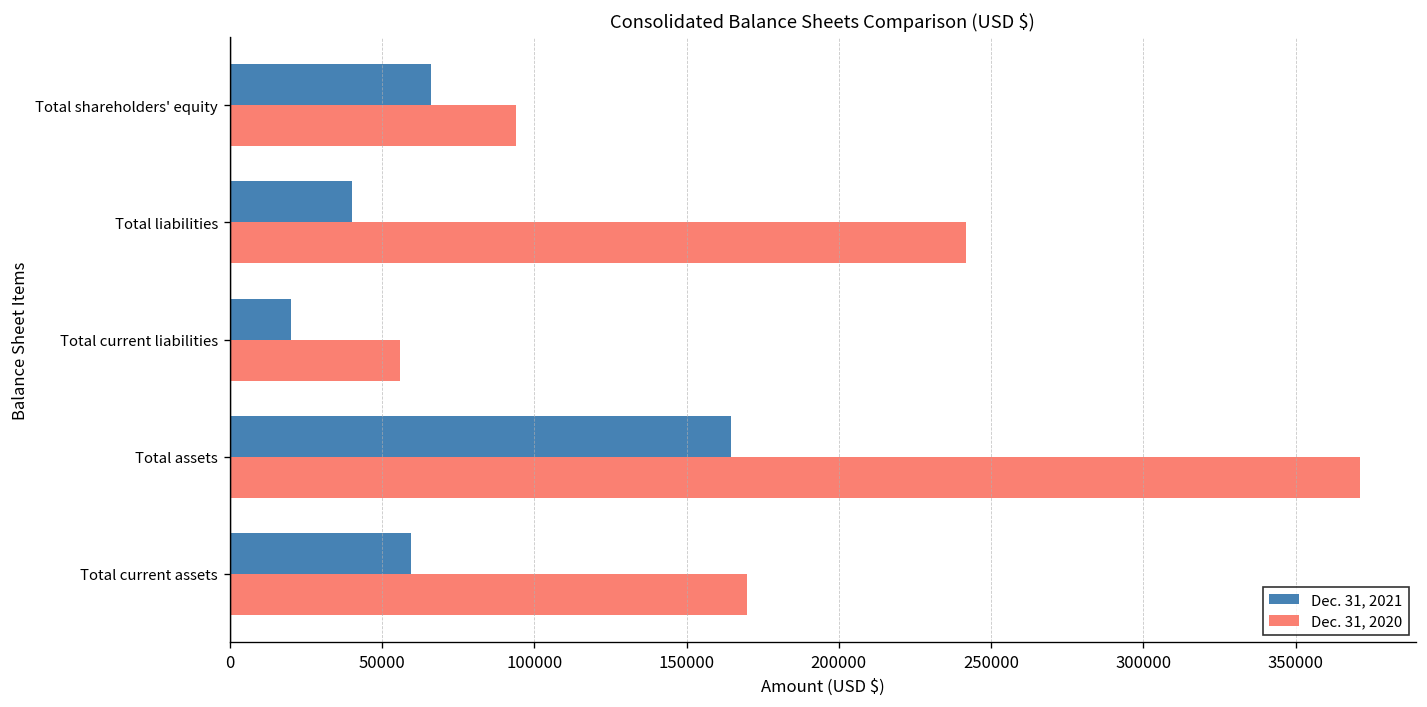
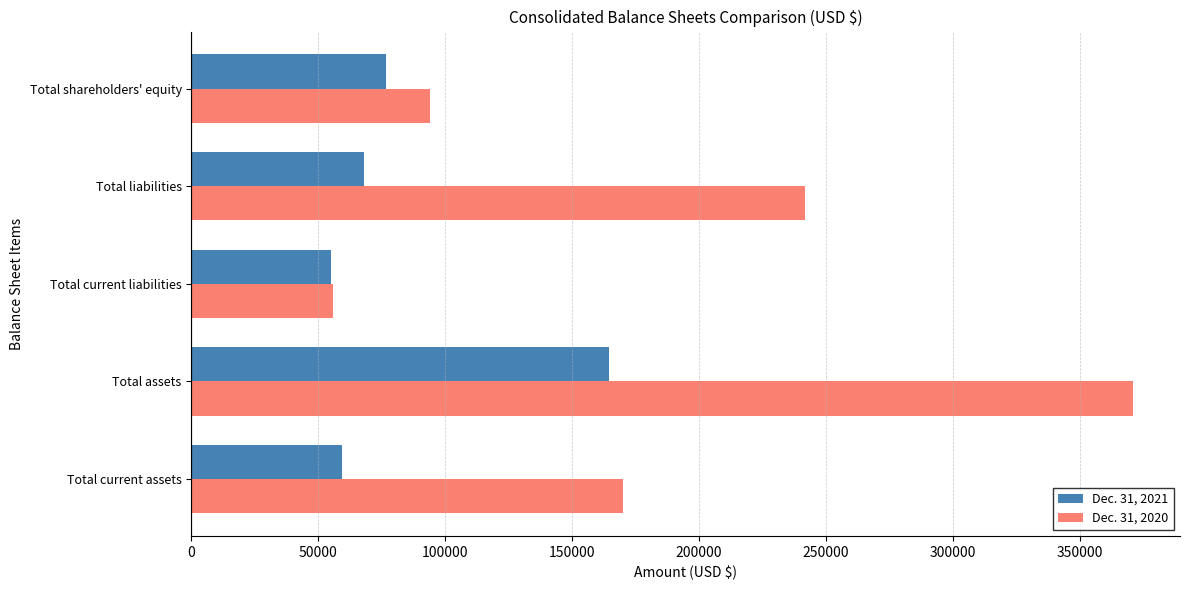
Dec. 31, 2021, Total shareholders' equity: 66000 -> 77000
Dec. 31, 2021, Total liabilities: 40000 -> 68000
Dec. 31, 2021, Total current liabilities: 20000 -> 55000
